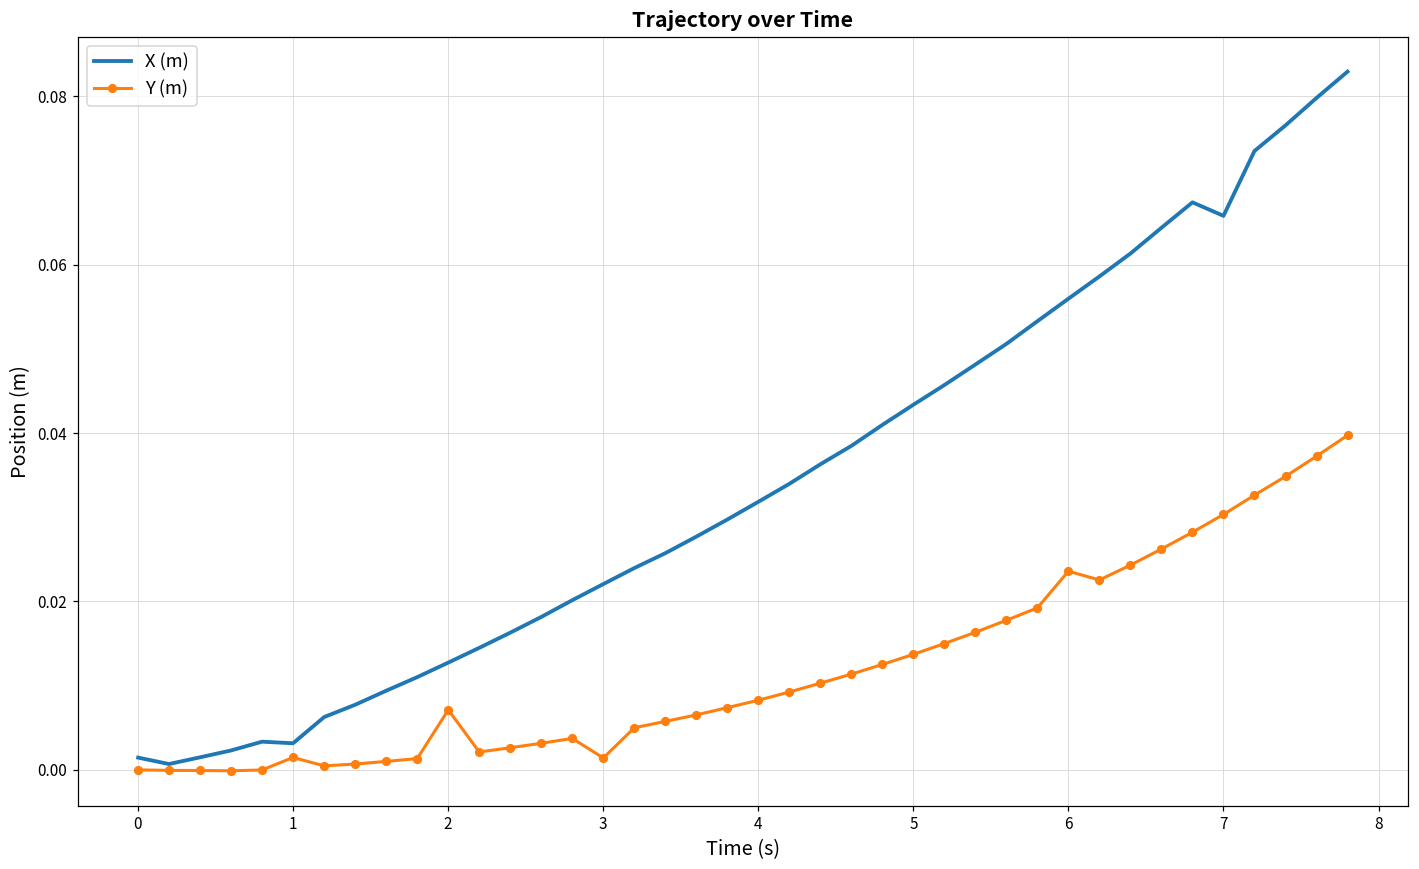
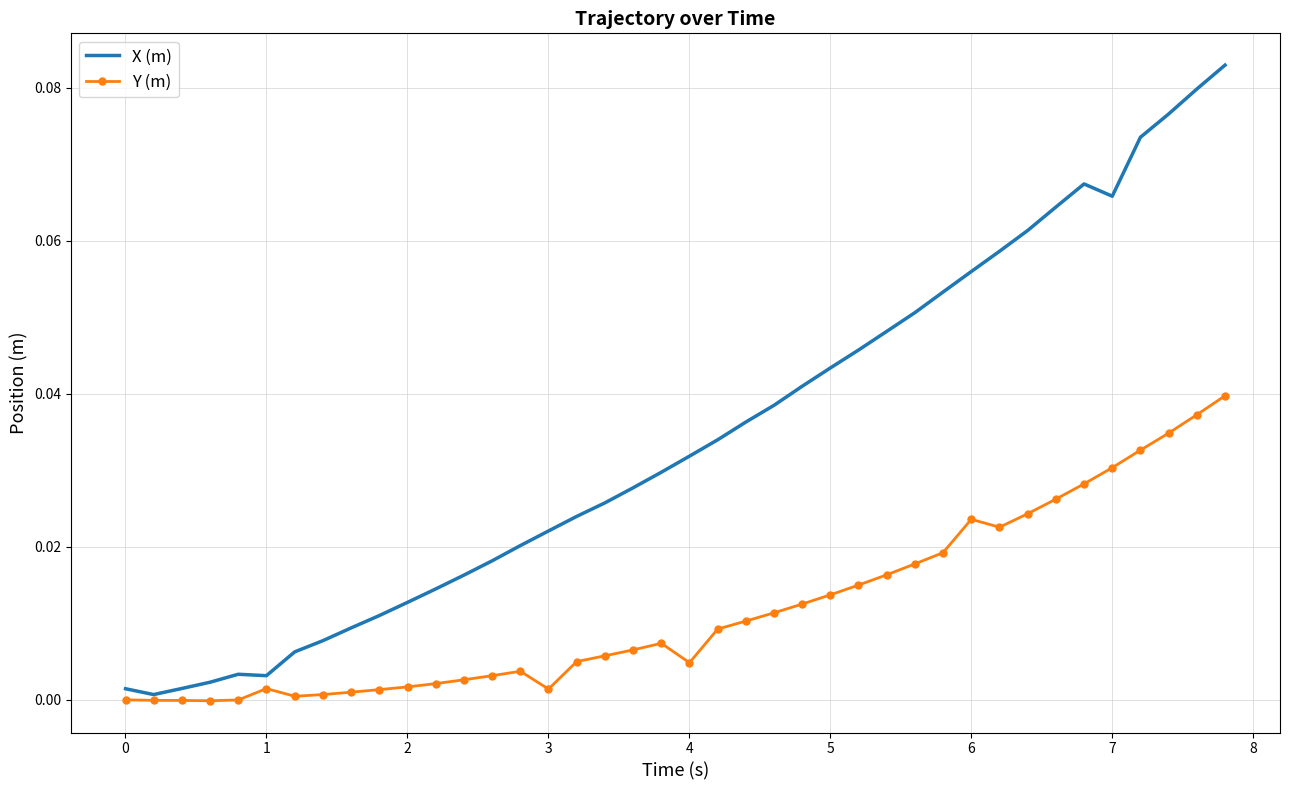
Y (m), 2: 0.007 -> 0.002
Y (m), 4: 0.008 -> 0.005
